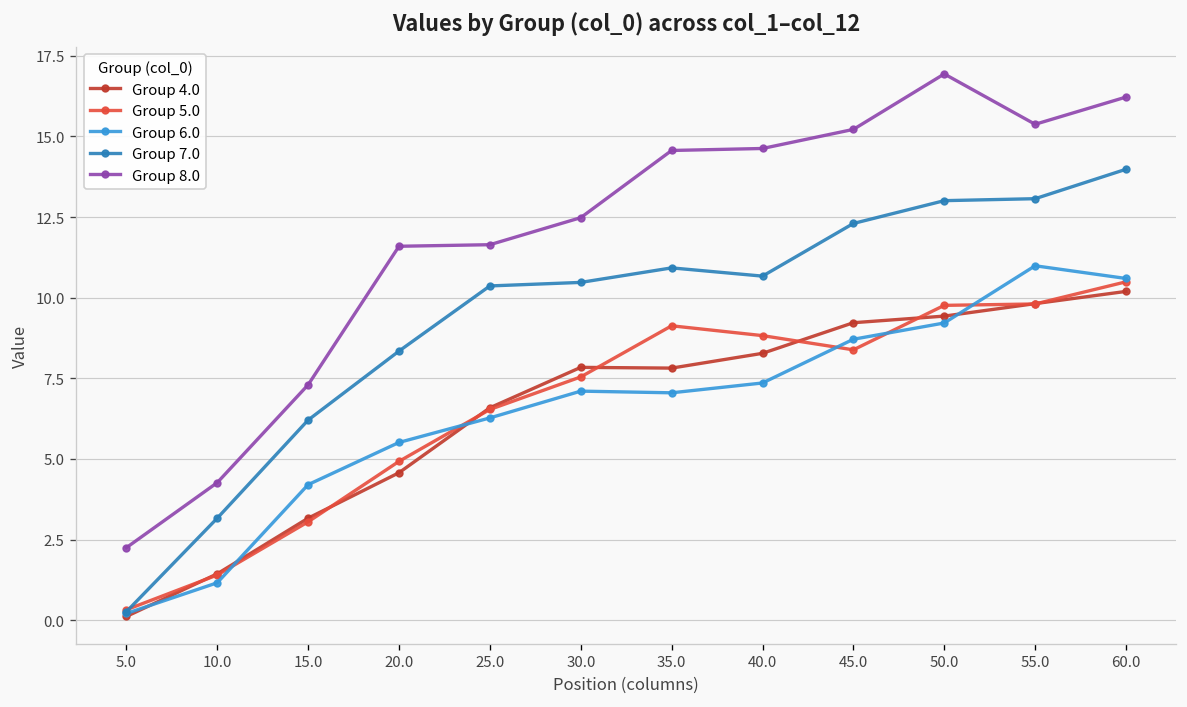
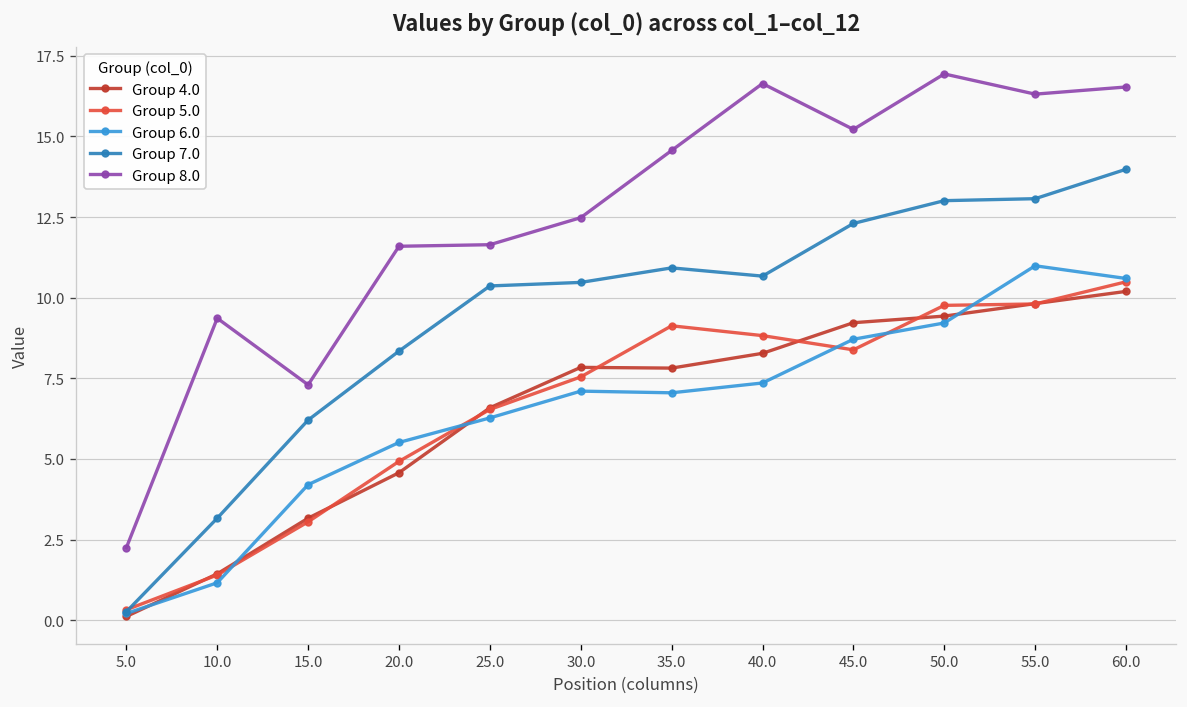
Group 8.0, 10.0: 4.3 -> 9.4
Group 8.0, 40.0: 14.6 -> 16.6
Group 8.0, 55.0: 15.4 -> 16.3
Group 8.0, 60.0: 16.2 -> 16.5
